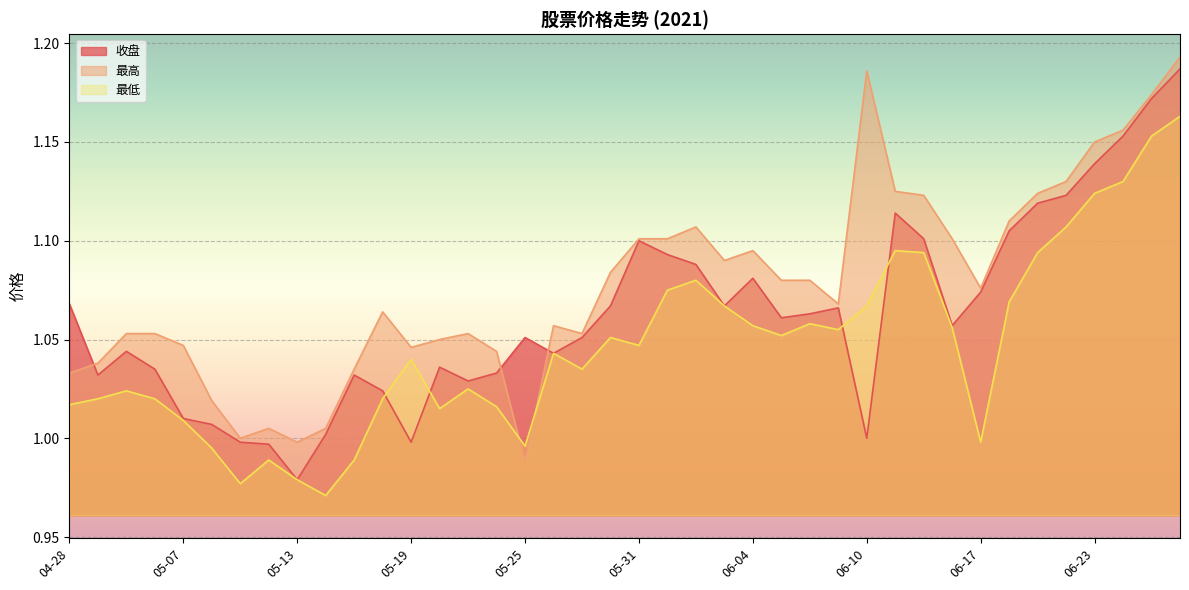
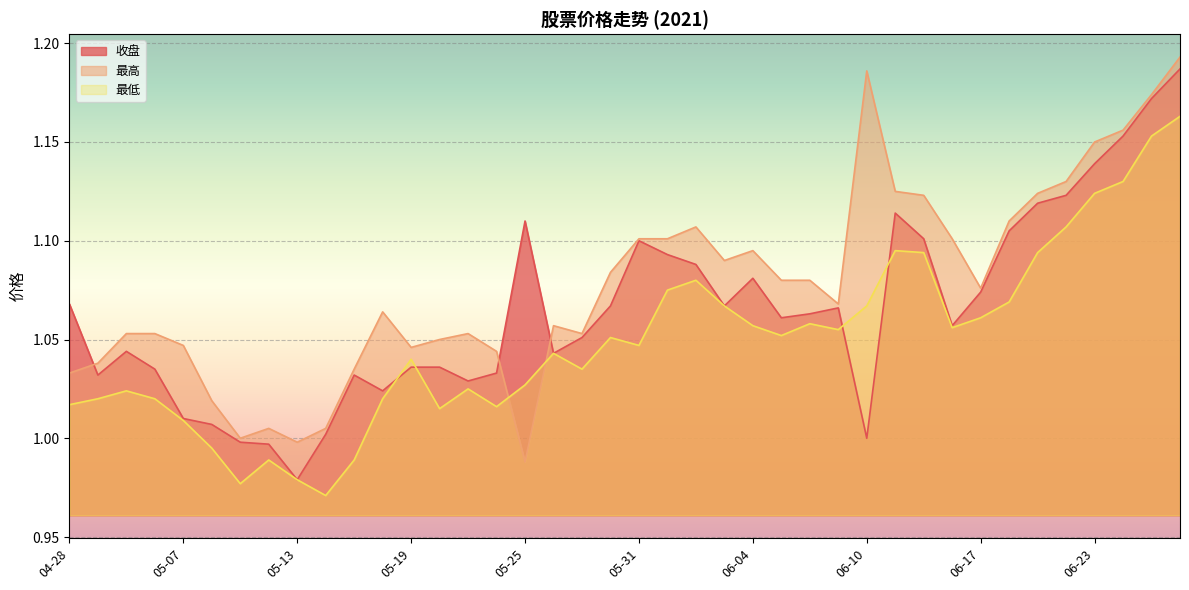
收盘, 05-19: 0.998 -> 1.036
收盘, 05-25: 1.051 -> 1.110
最低, 05-25: 0.996 -> 1.027
最低, 06-17: 0.998 -> 1.061
